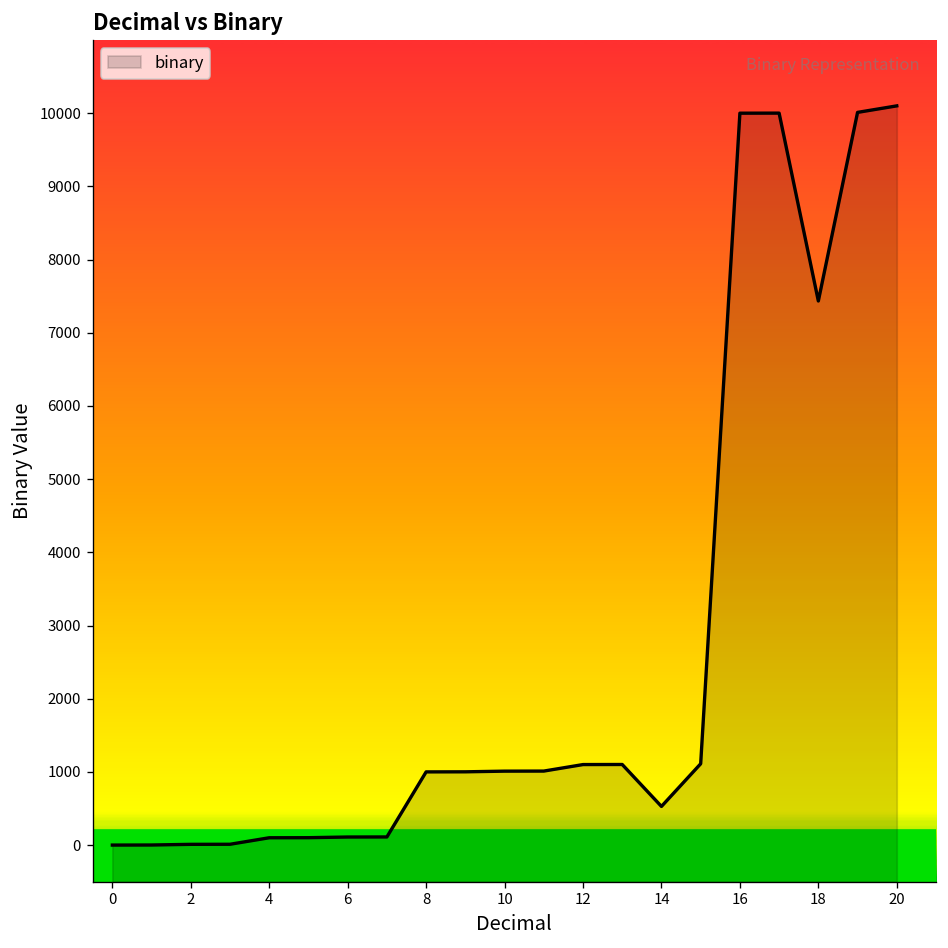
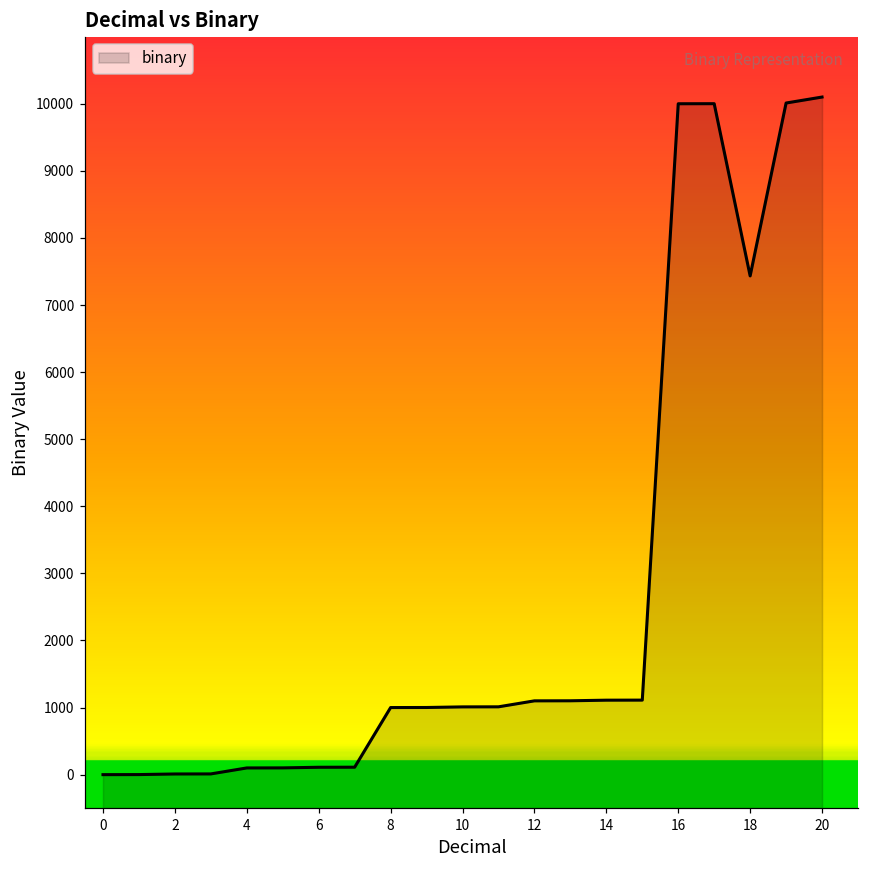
14: 500 -> 1100
